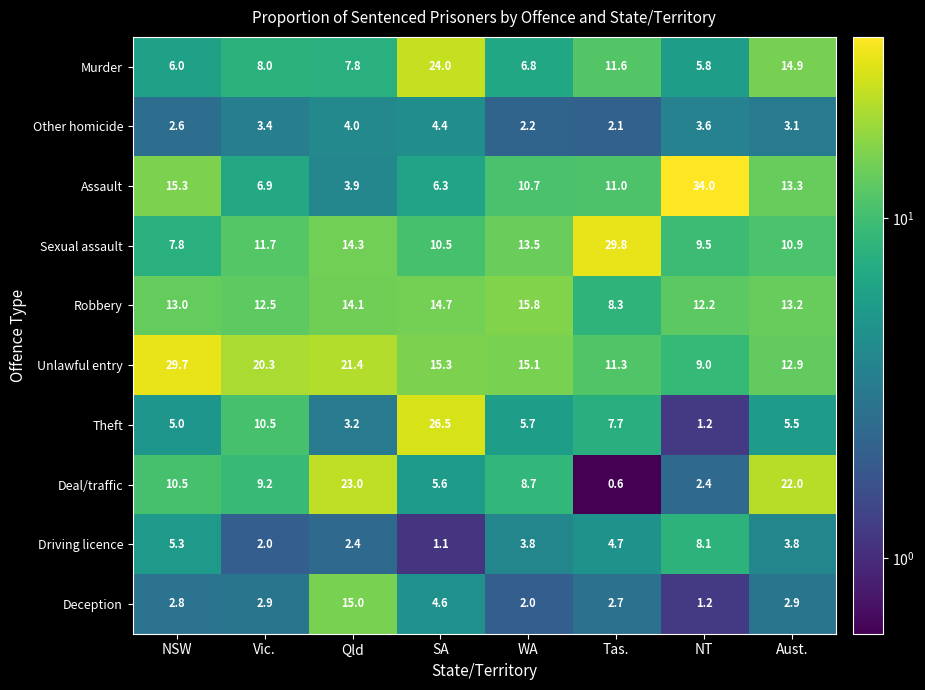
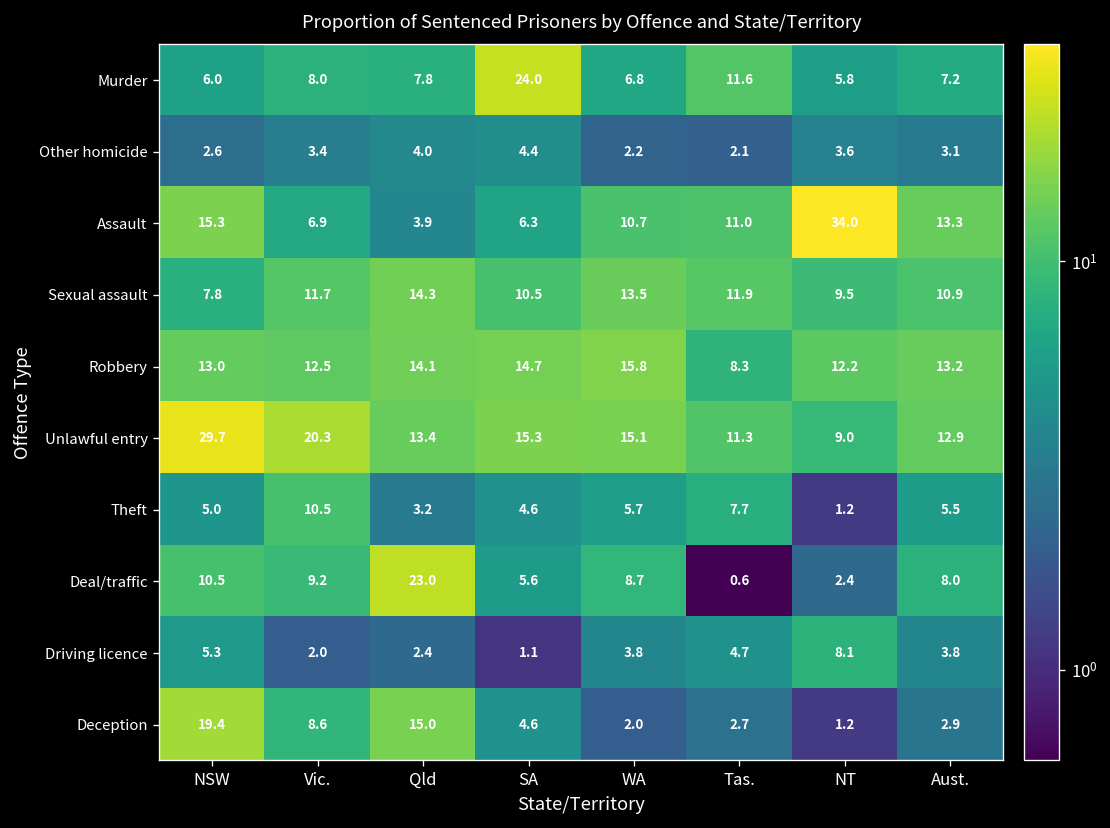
Murder, Aust.: 14.9 -> 7.2
Sexual assault, Tas.: 29.8 -> 11.9
Unlawful entry, Qld: 21.4 -> 13.4
Theft, SA: 26.5 -> 4.6
Deal/traffic, Aust.: 22.0 -> 8.0
Deception, NSW: 2.8 -> 19.4
Deception, Vic.: 2.9 -> 8.6
